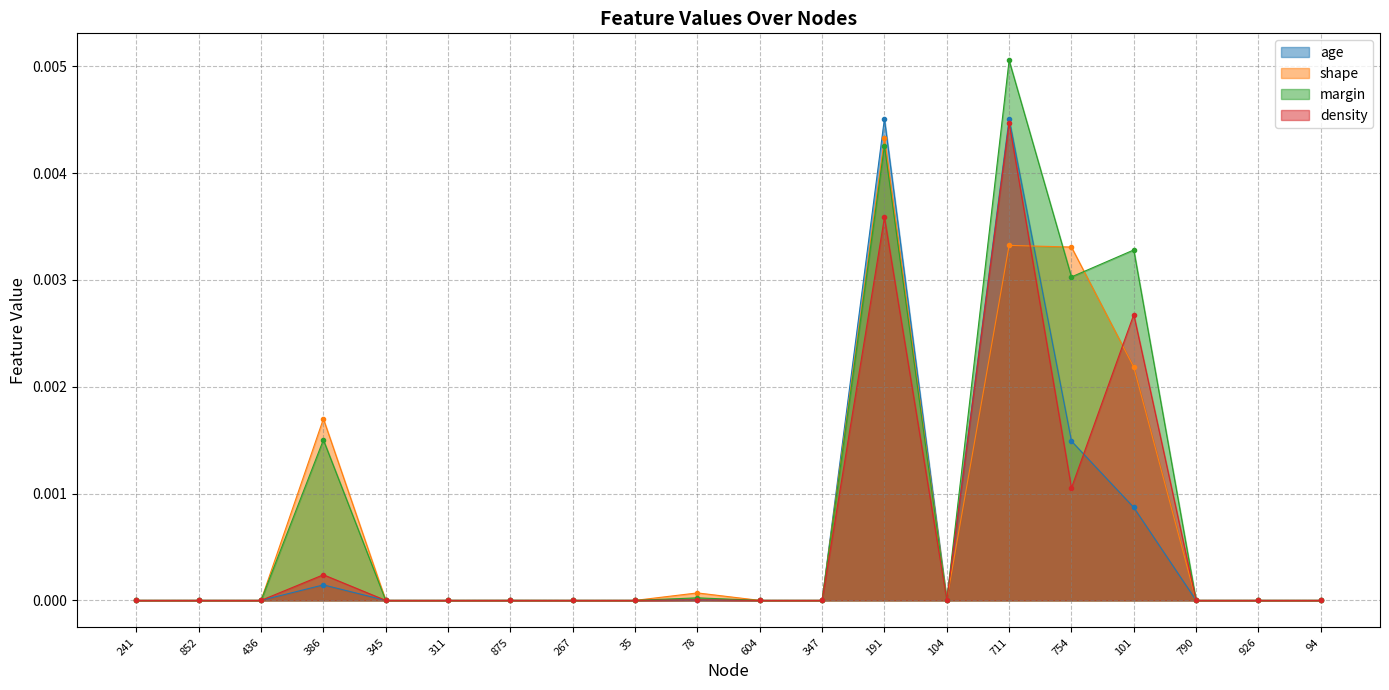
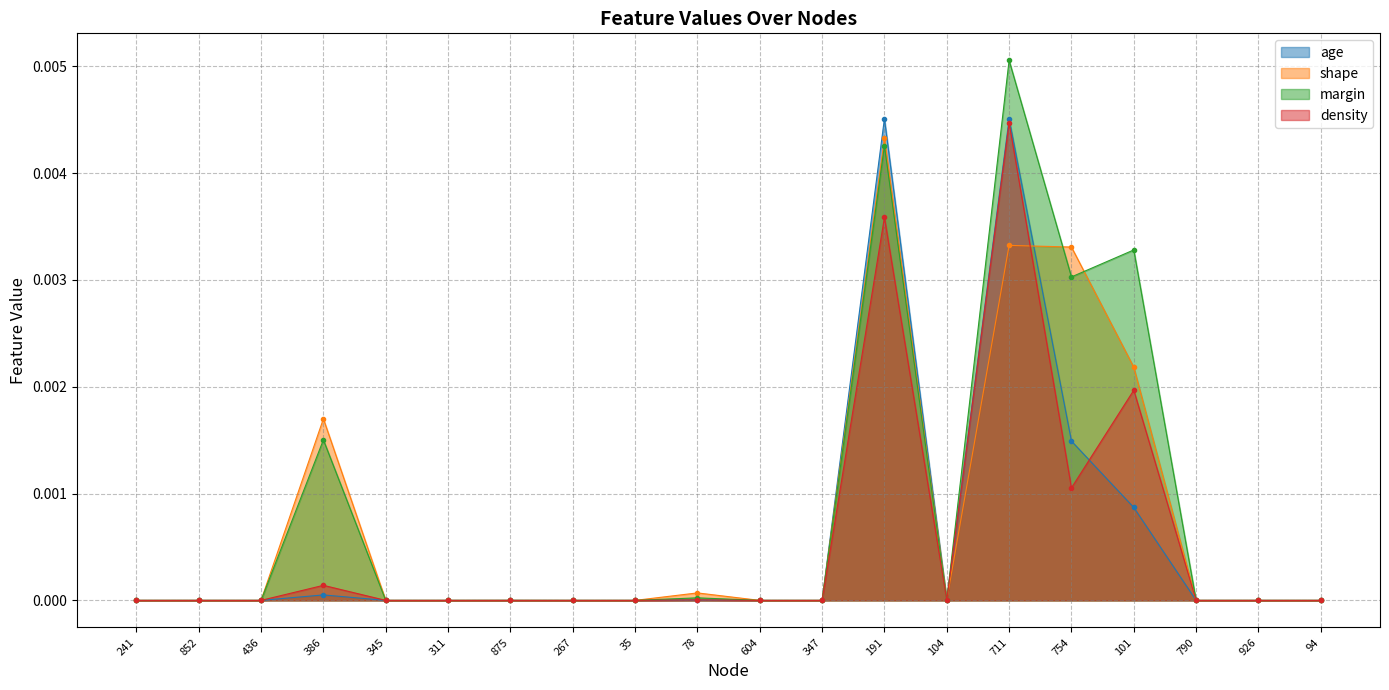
age, 386: 0.00015 -> 0.00005
density, 386: 0.00024 -> 0.00014
density, 101: 0.00268 -> 0.00197
